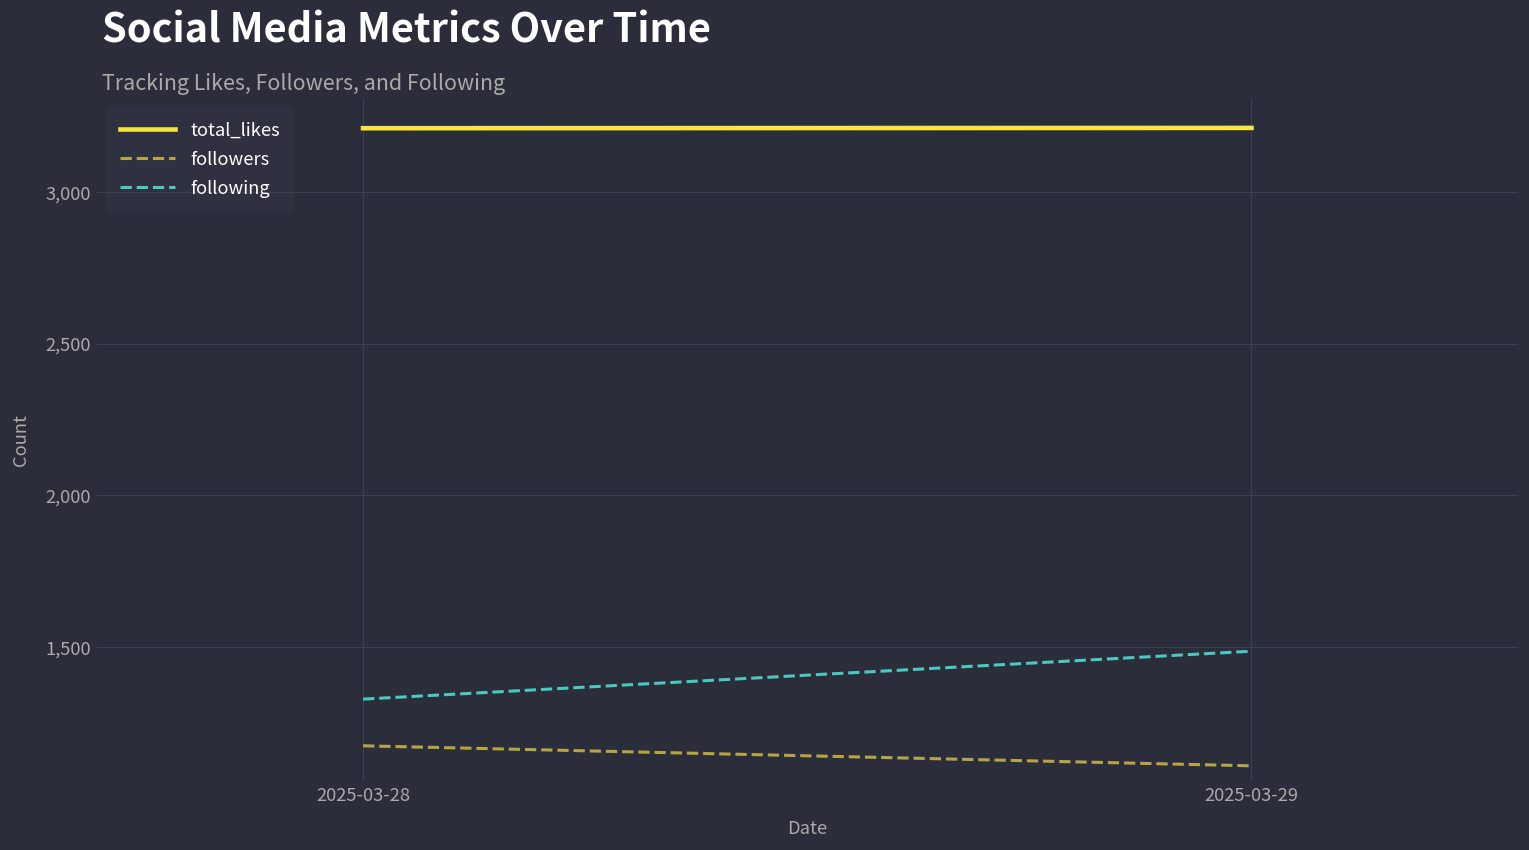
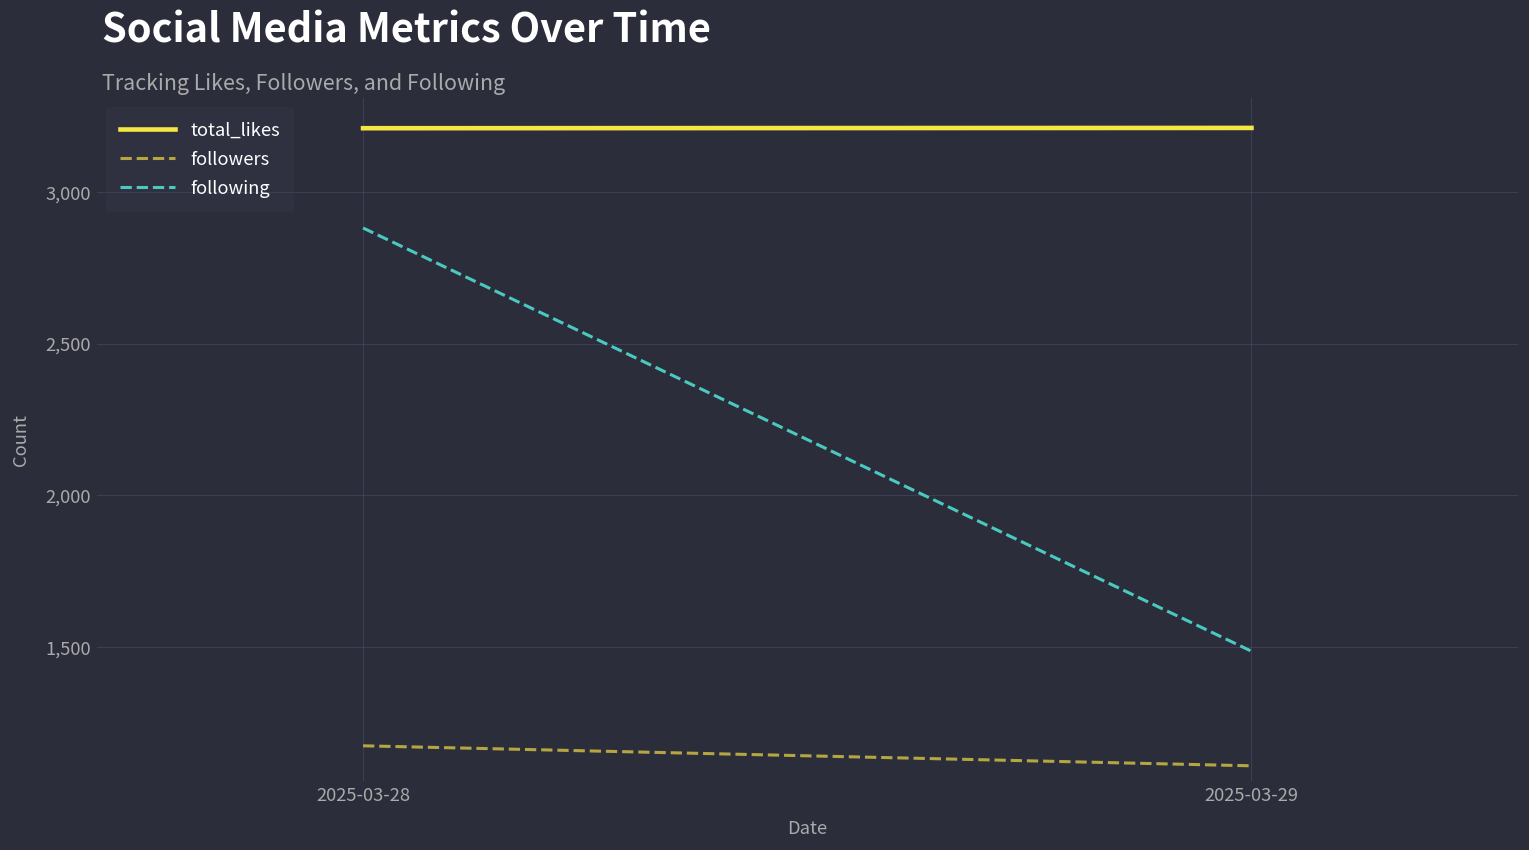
following, 2025-03-28: 1,330 -> 2,880
